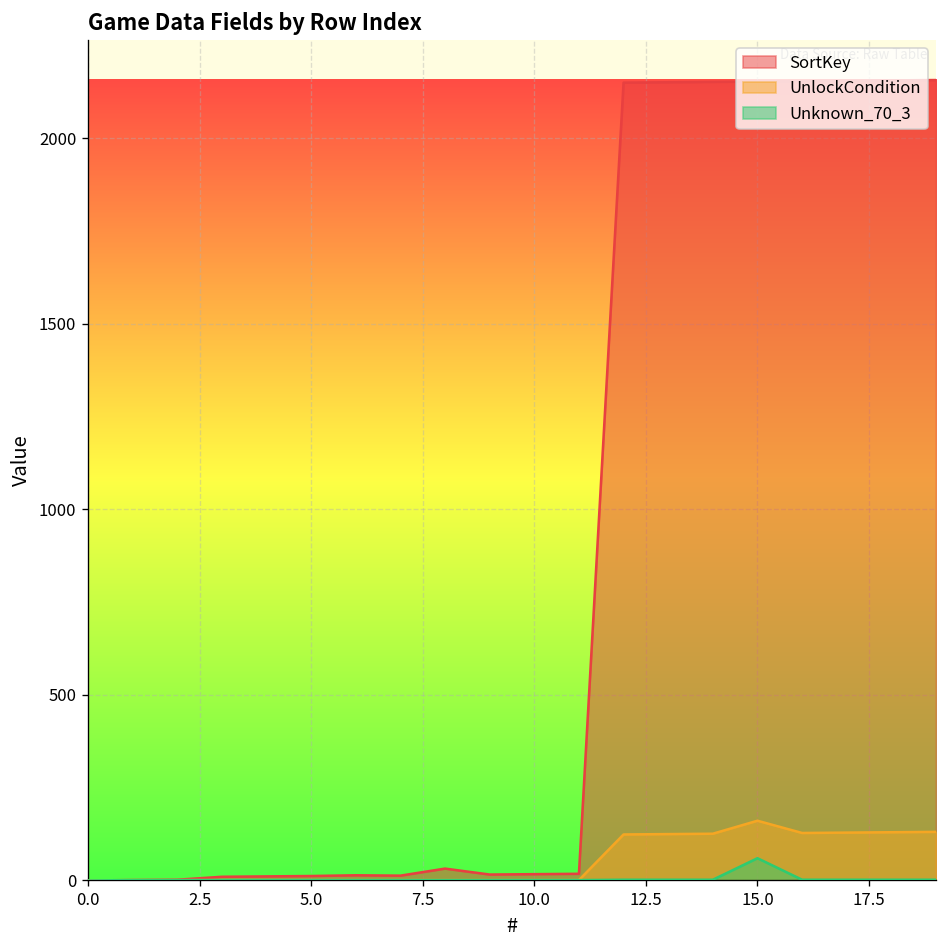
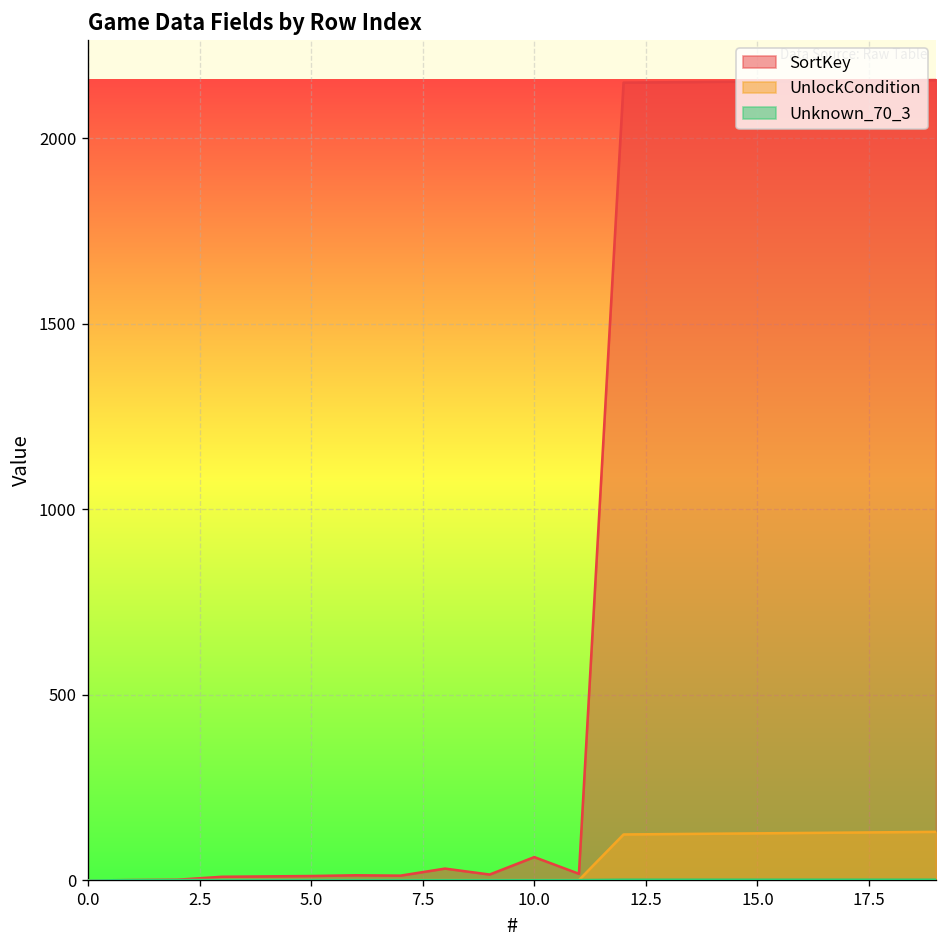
SortKey, 10.0: 20 -> 60
UnlockCondition, 15.0: 160 -> 130
Unknown_70_3, 15.0: 60 -> 0
